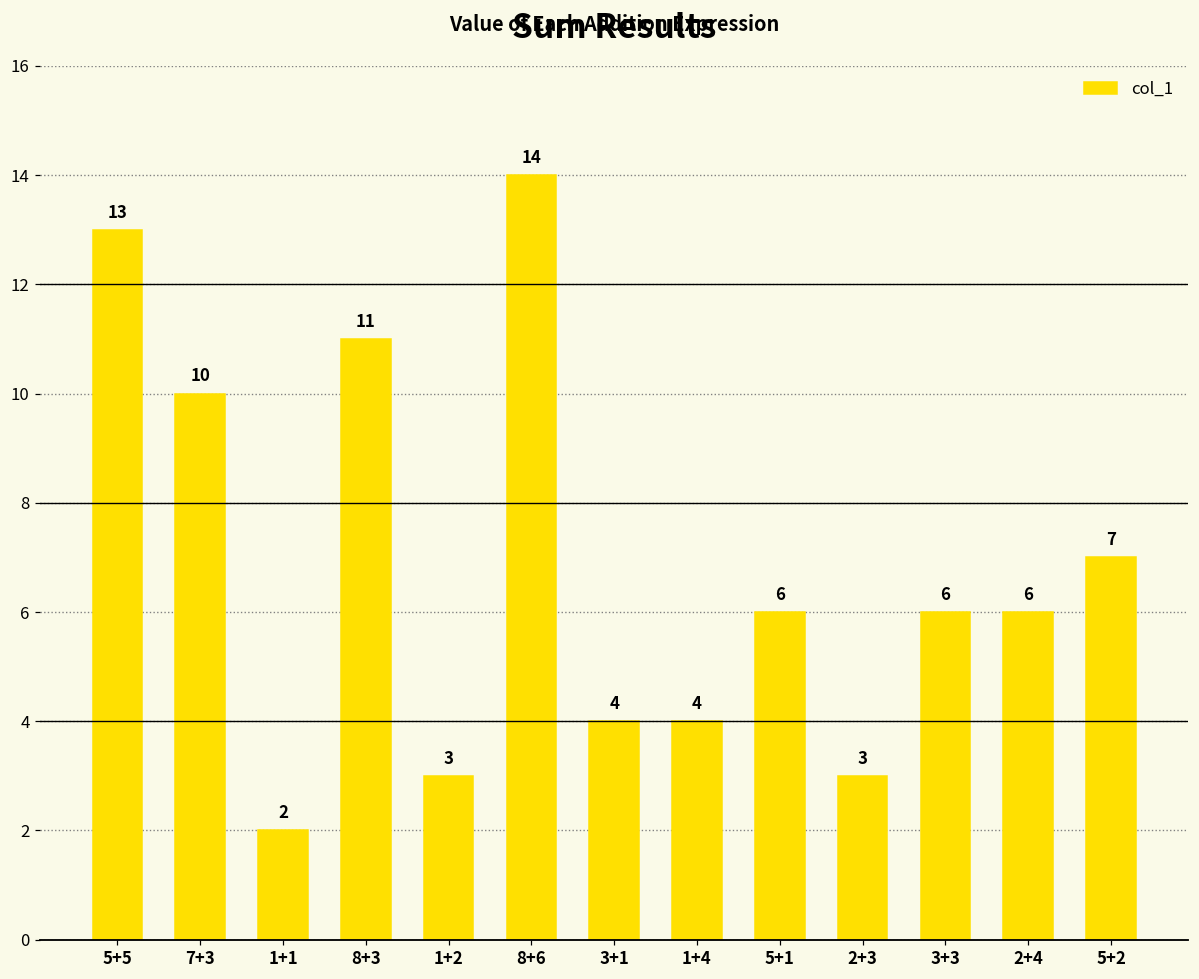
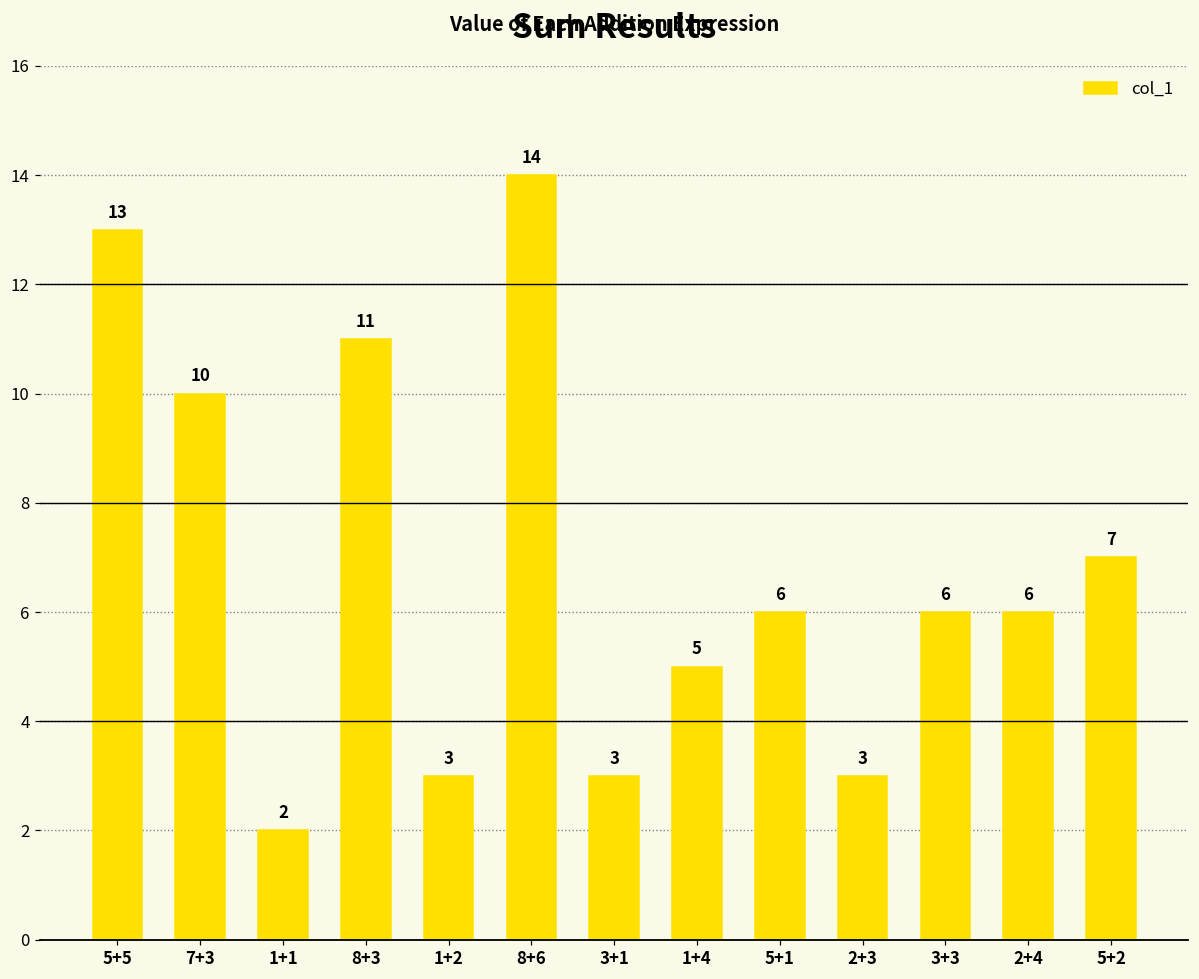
3+1: 4 -> 3
1+4: 4 -> 5
